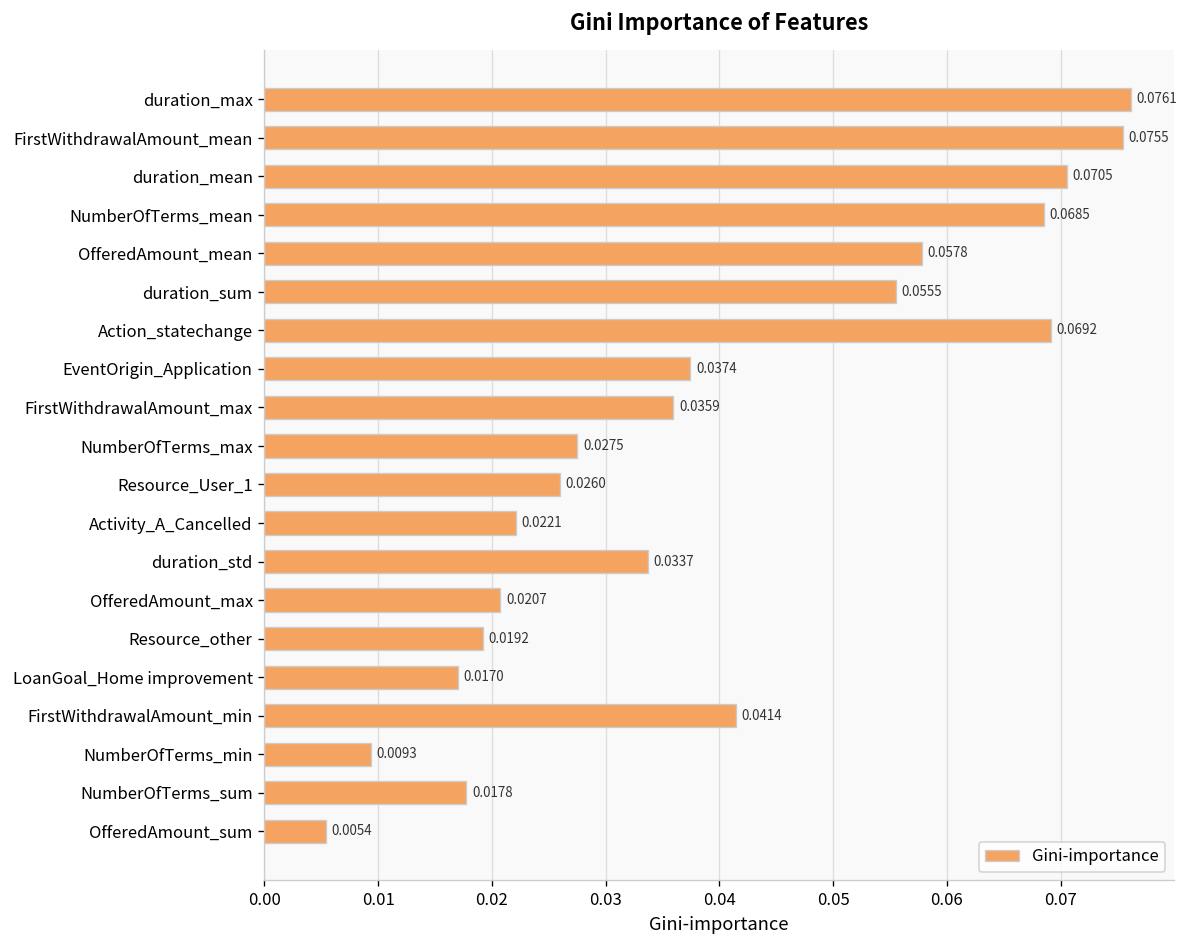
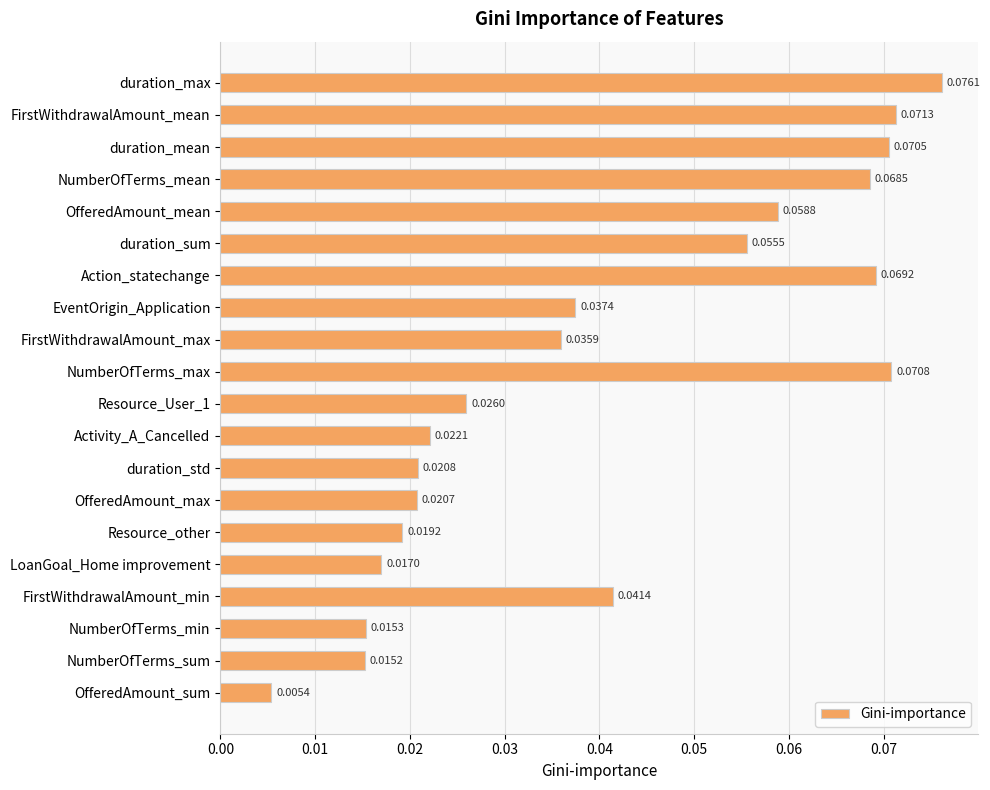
FirstWithdrawalAmount_mean: 0.0755 -> 0.0713
OfferedAmount_mean: 0.0578 -> 0.0588
NumberOfTerms_max: 0.0275 -> 0.0708
duration_std: 0.0337 -> 0.0208
NumberOfTerms_min: 0.0093 -> 0.0153
NumberOfTerms_sum: 0.0178 -> 0.0152
